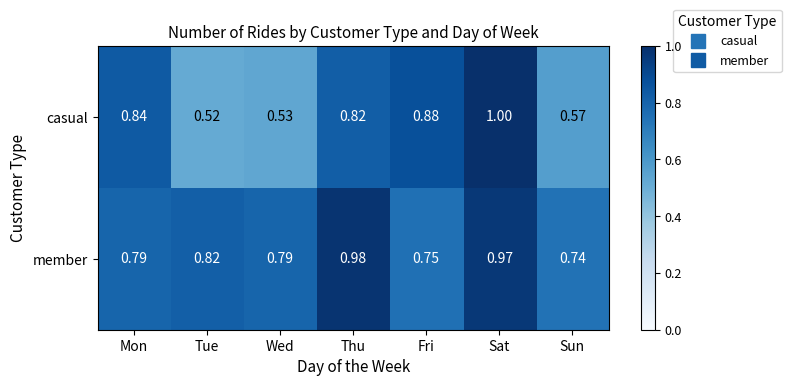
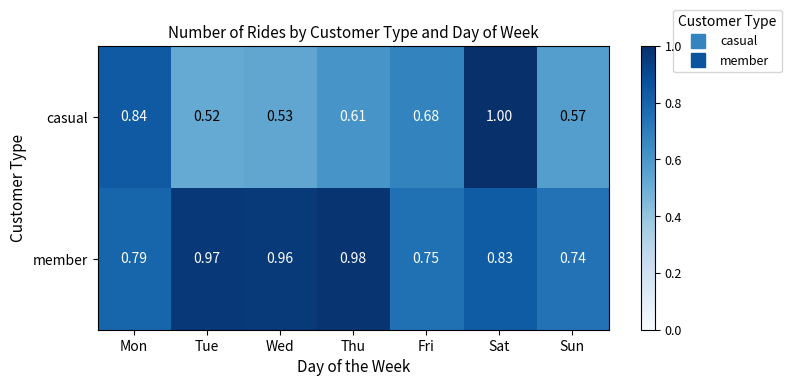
casual, Thu: 0.82 -> 0.61
casual, Fri: 0.88 -> 0.68
member, Tue: 0.82 -> 0.97
member, Wed: 0.79 -> 0.96
member, Sat: 0.97 -> 0.83
